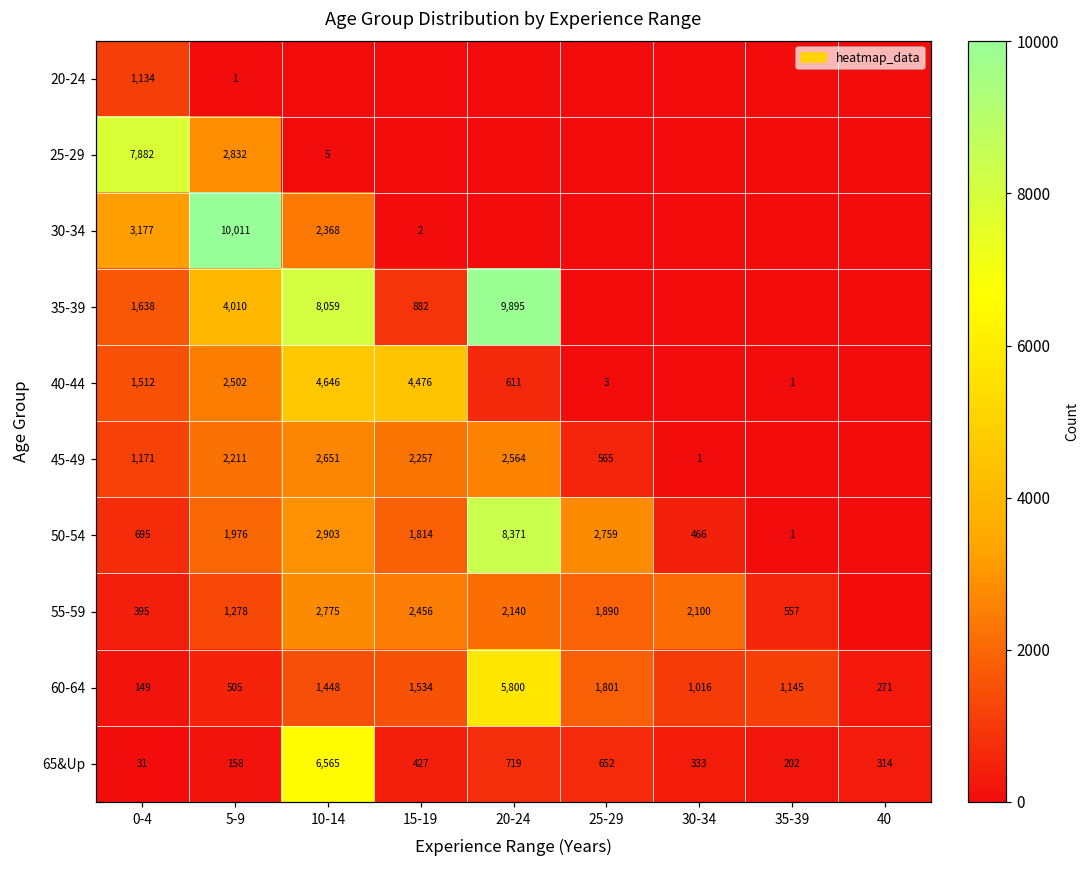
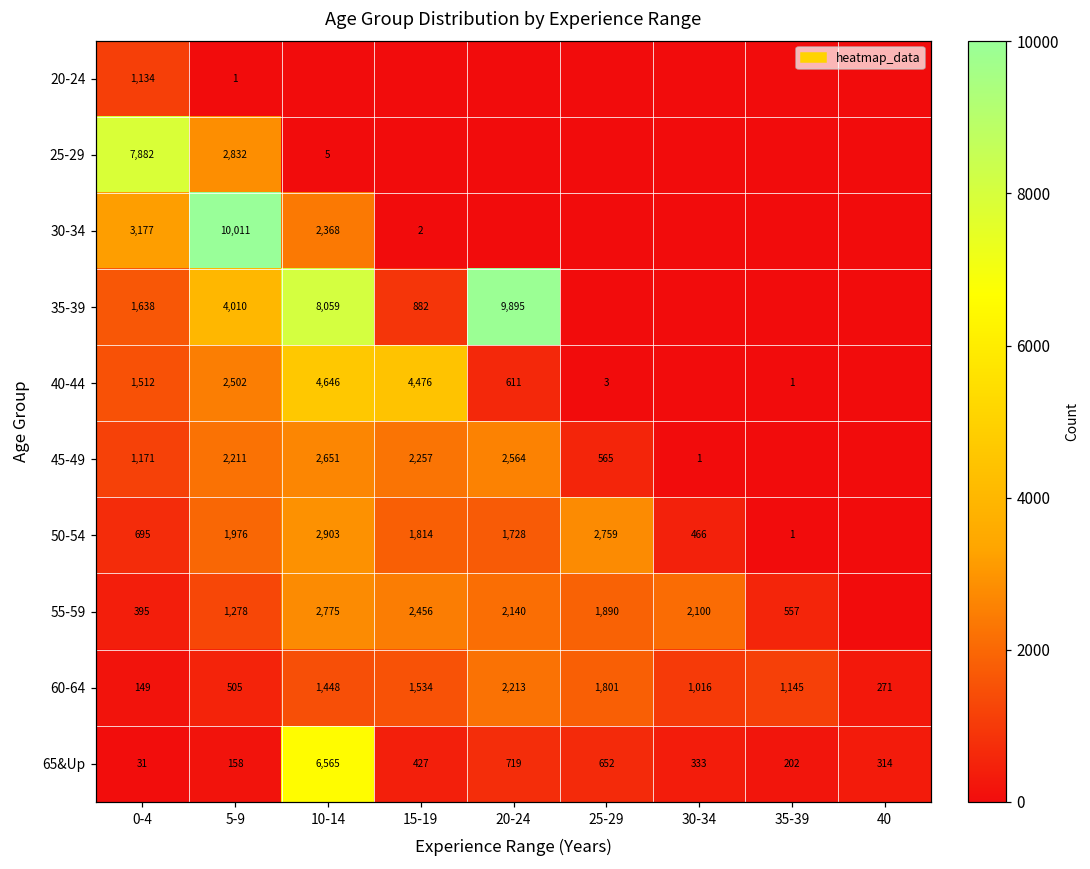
50-54, 20-24: 8,371 -> 1,728
60-64, 20-24: 5,800 -> 2,213
